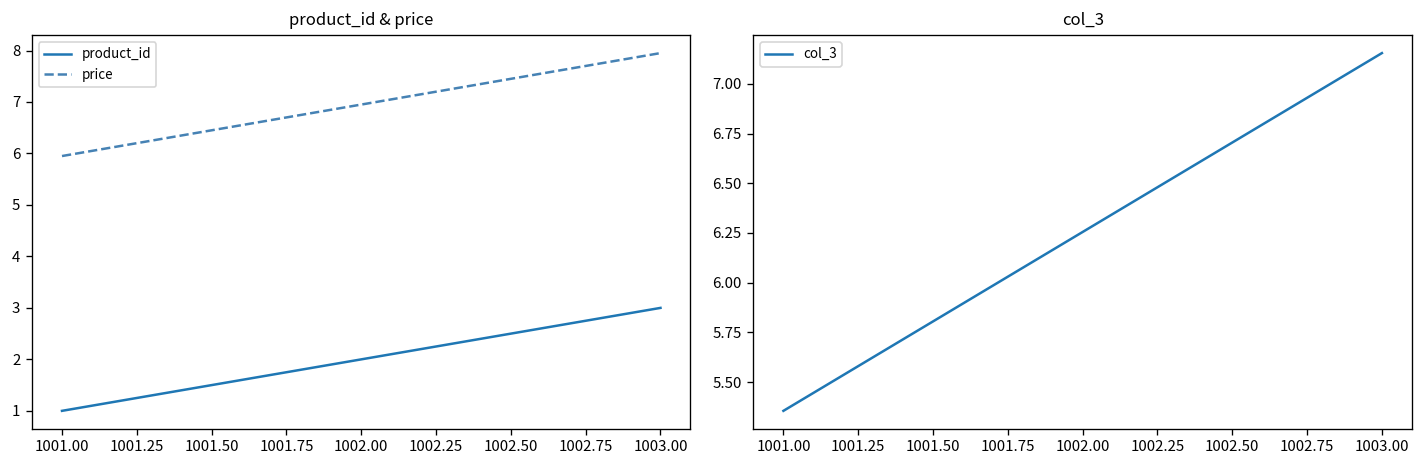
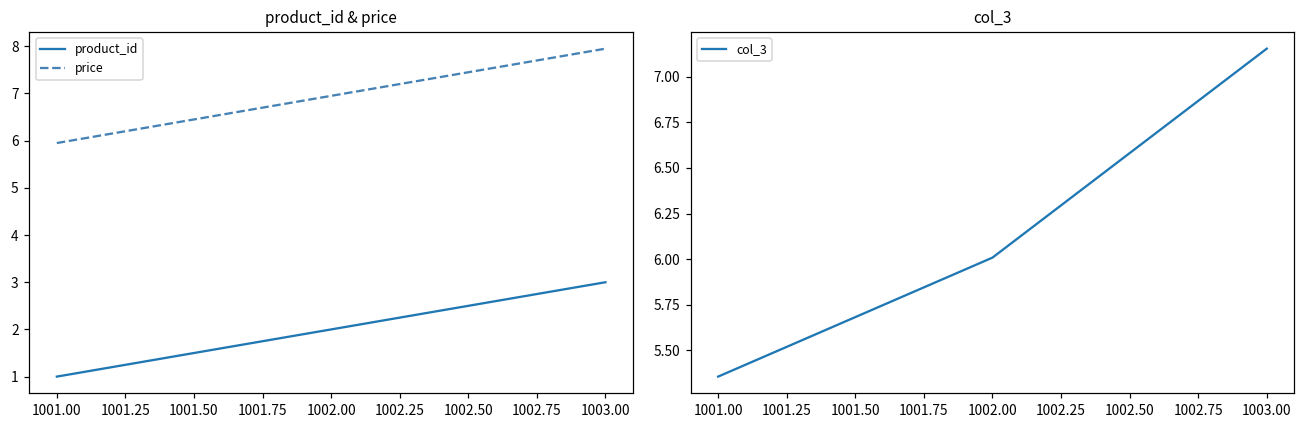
col_3, 1002.00: 6.26 -> 6.01
